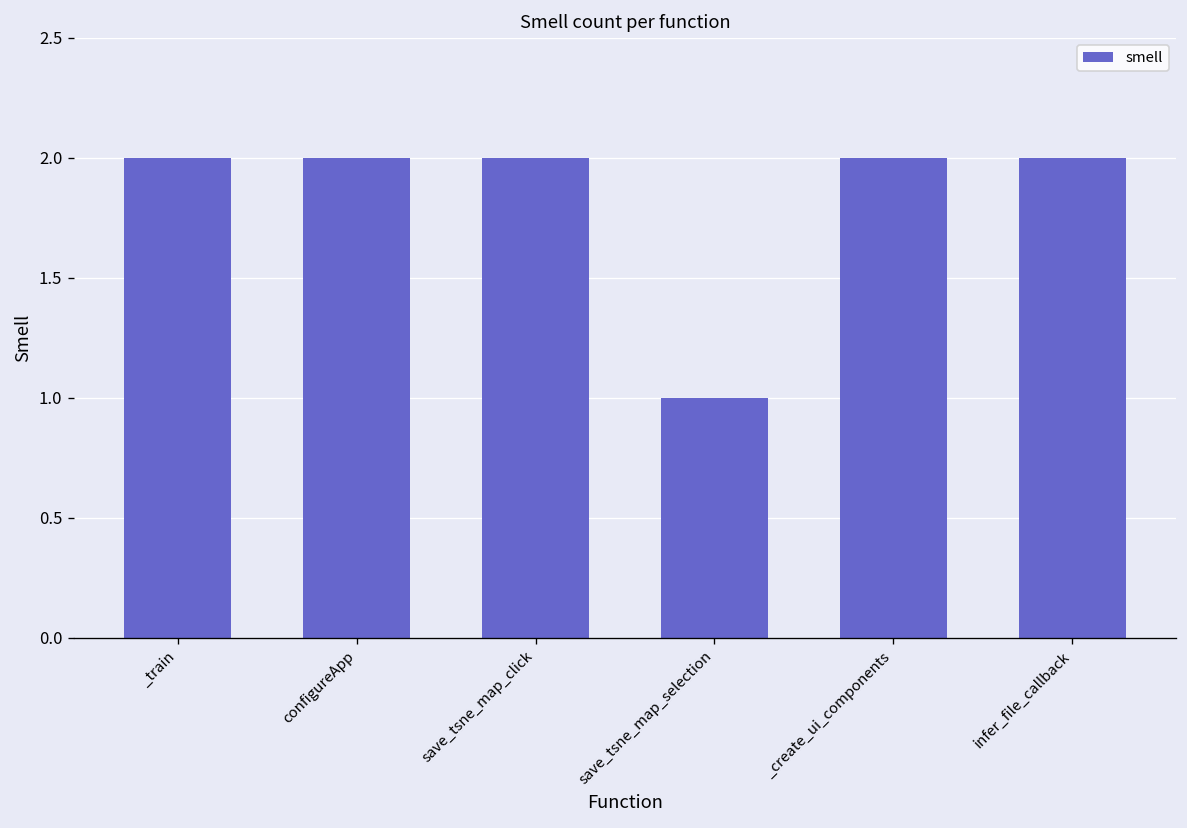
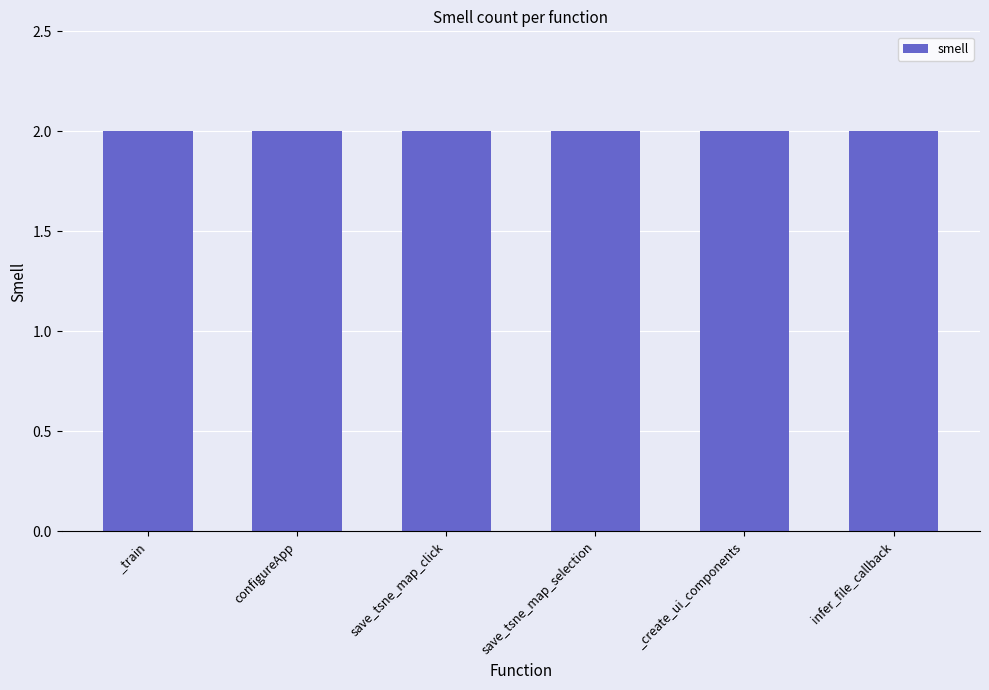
save_tsne_map_selection: 1 -> 2
